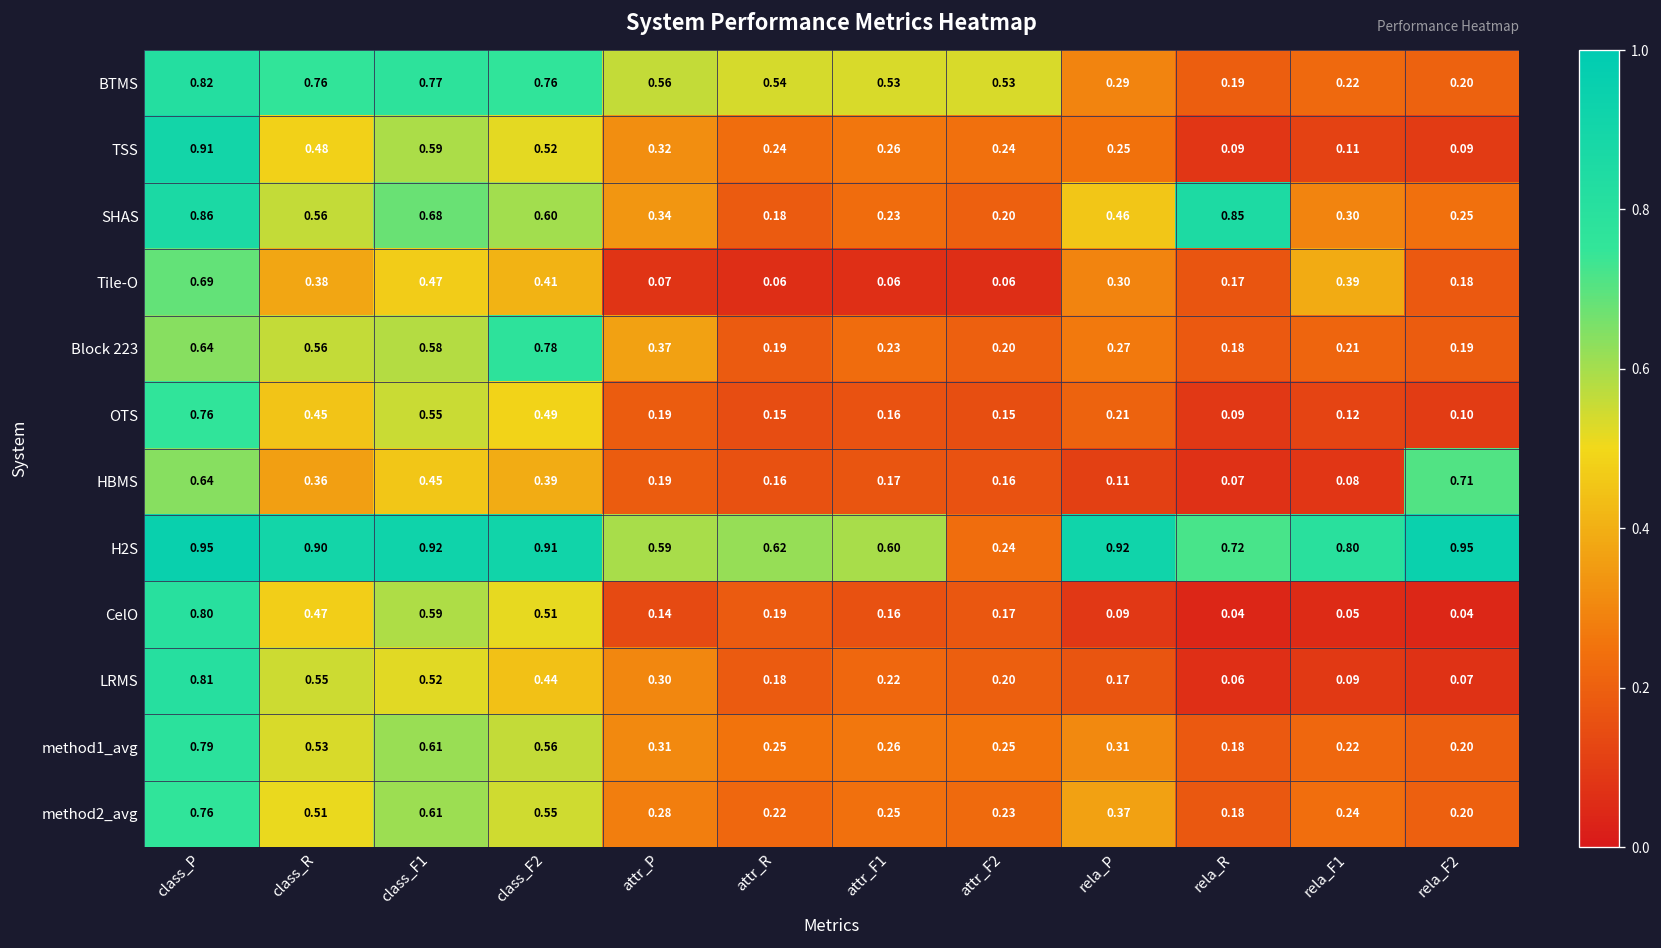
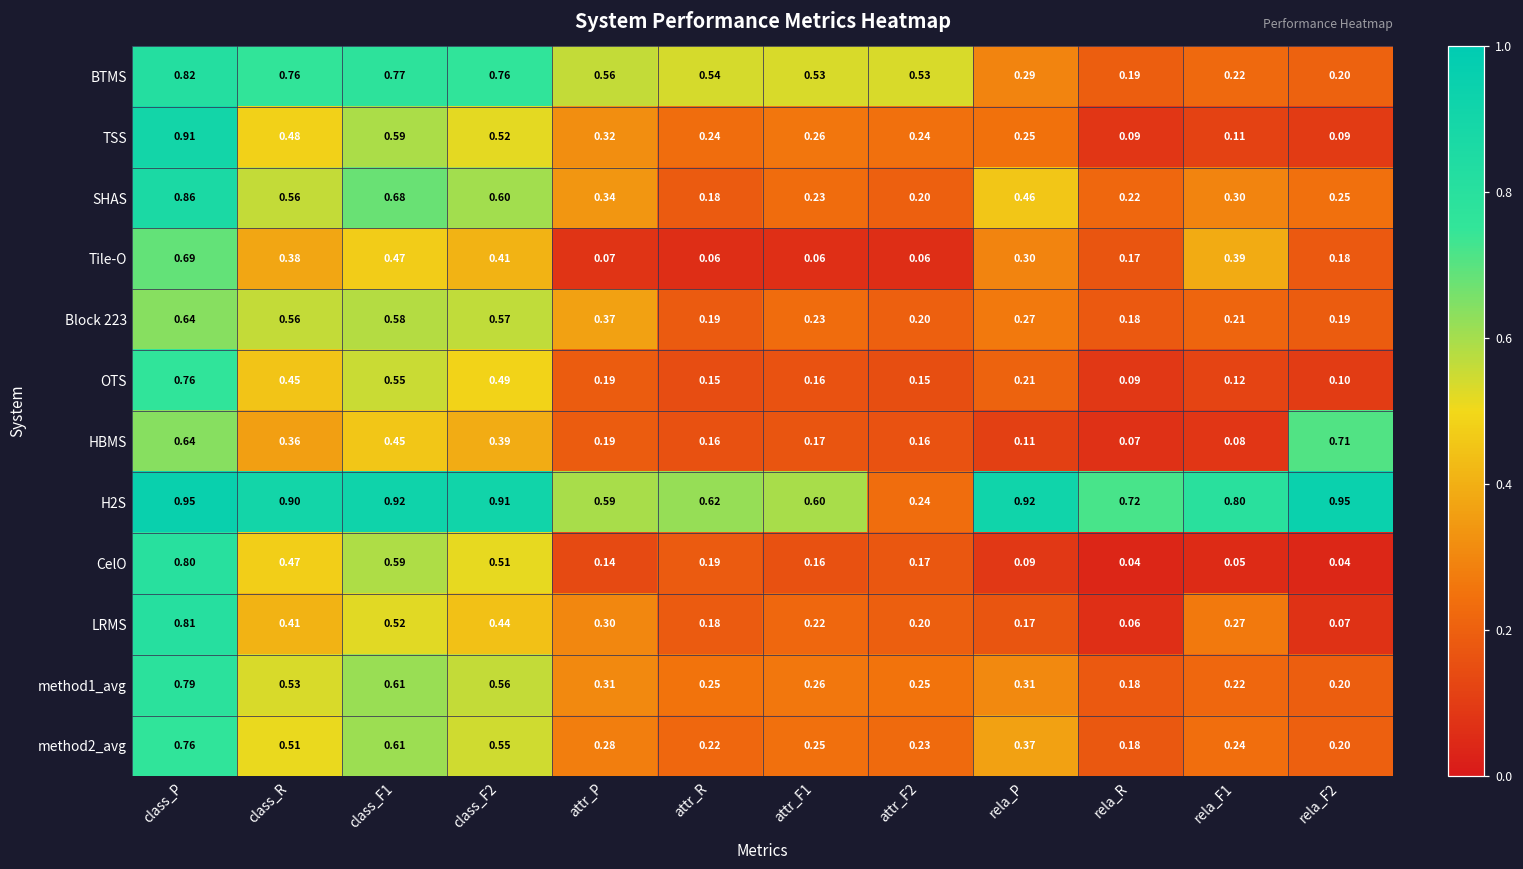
SHAS, rela_R: 0.85 -> 0.22
Block 223, class_F2: 0.78 -> 0.57
LRMS, class_R: 0.55 -> 0.41
LRMS, rela_F1: 0.09 -> 0.27
